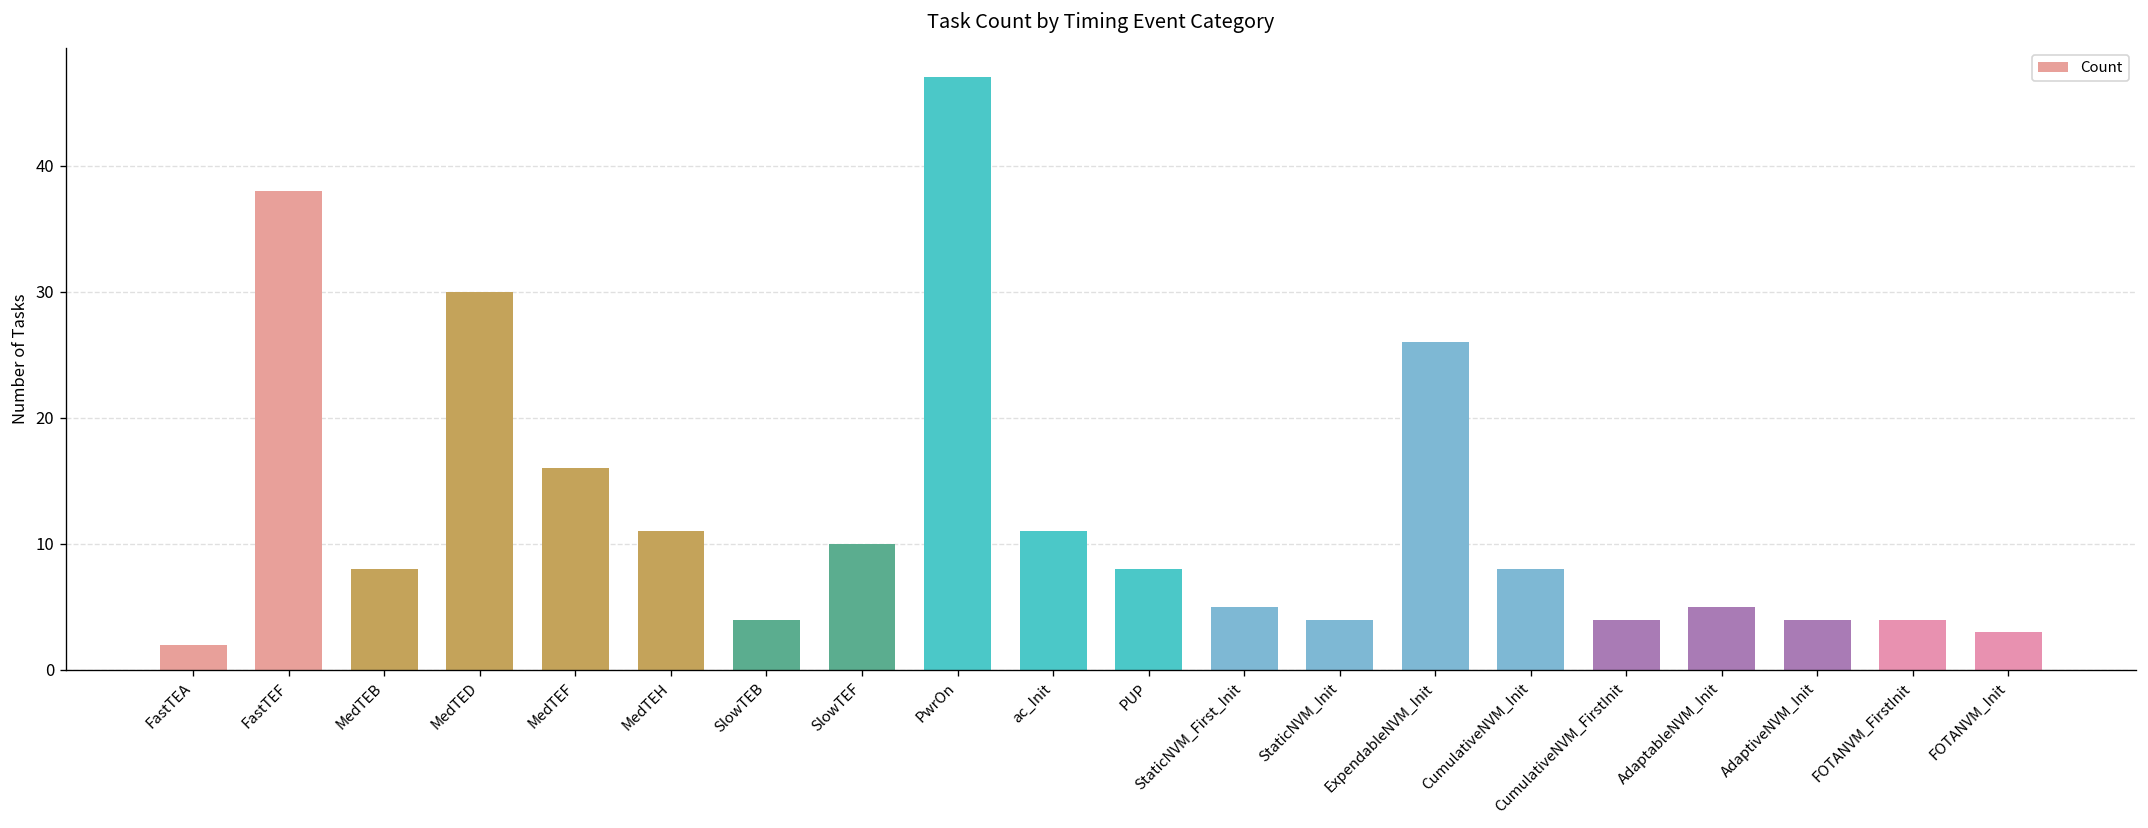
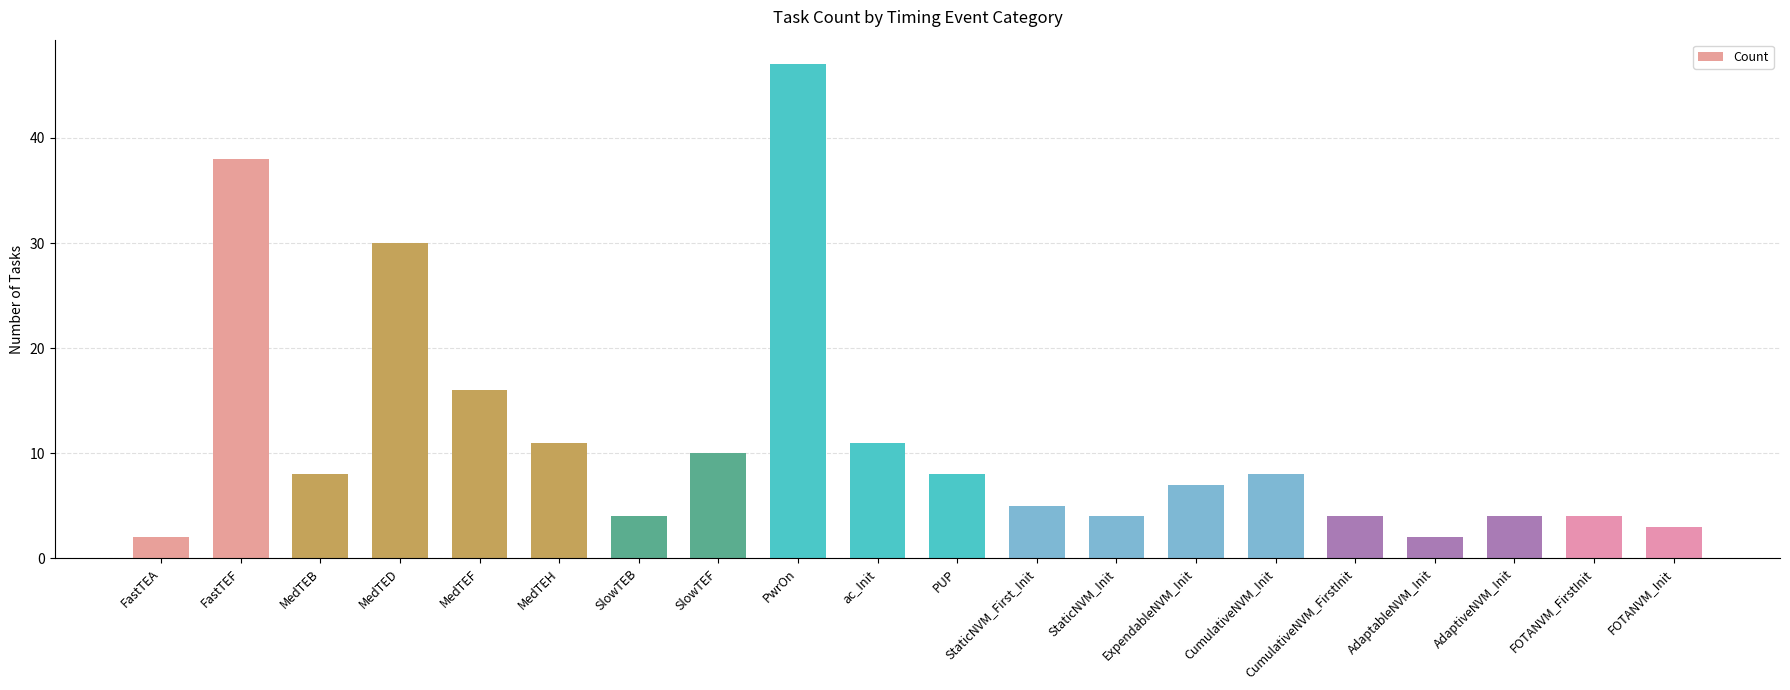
ExpendableNVM_Init: 26 -> 7
AdaptableNVM_Init: 5 -> 2
